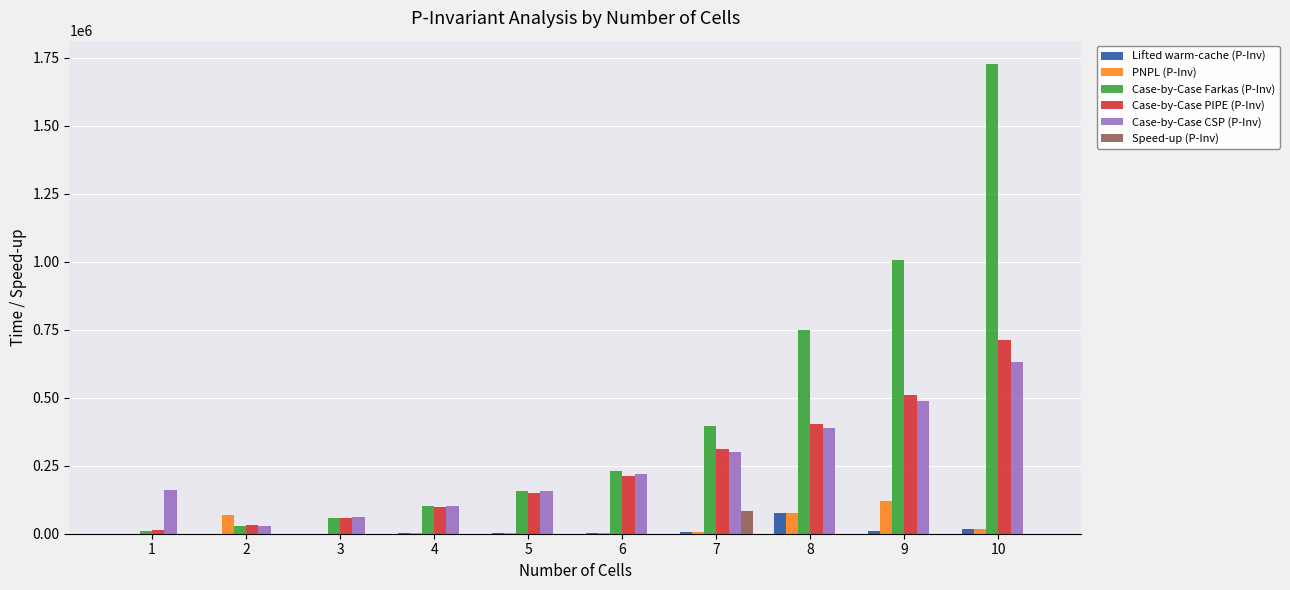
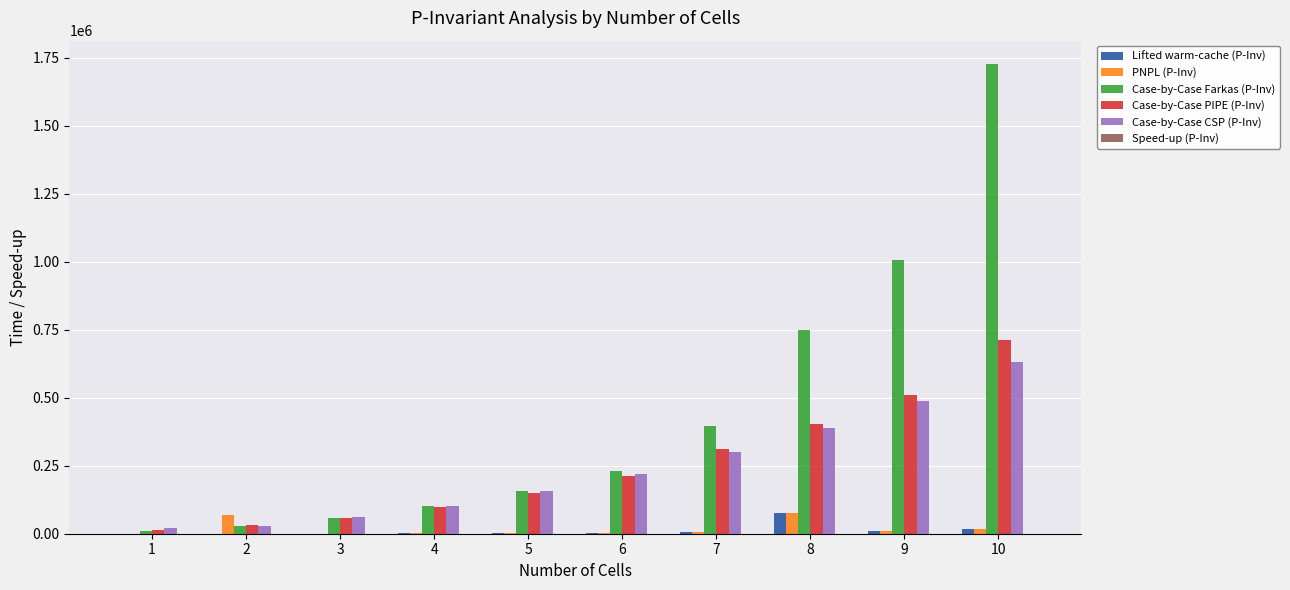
Case-by-Case CSP (P-Inv), 1: 160000 -> 20000
Speed-up (P-Inv), 7: 80000 -> 0
PNPL (P-Inv), 9: 120000 -> 10000
